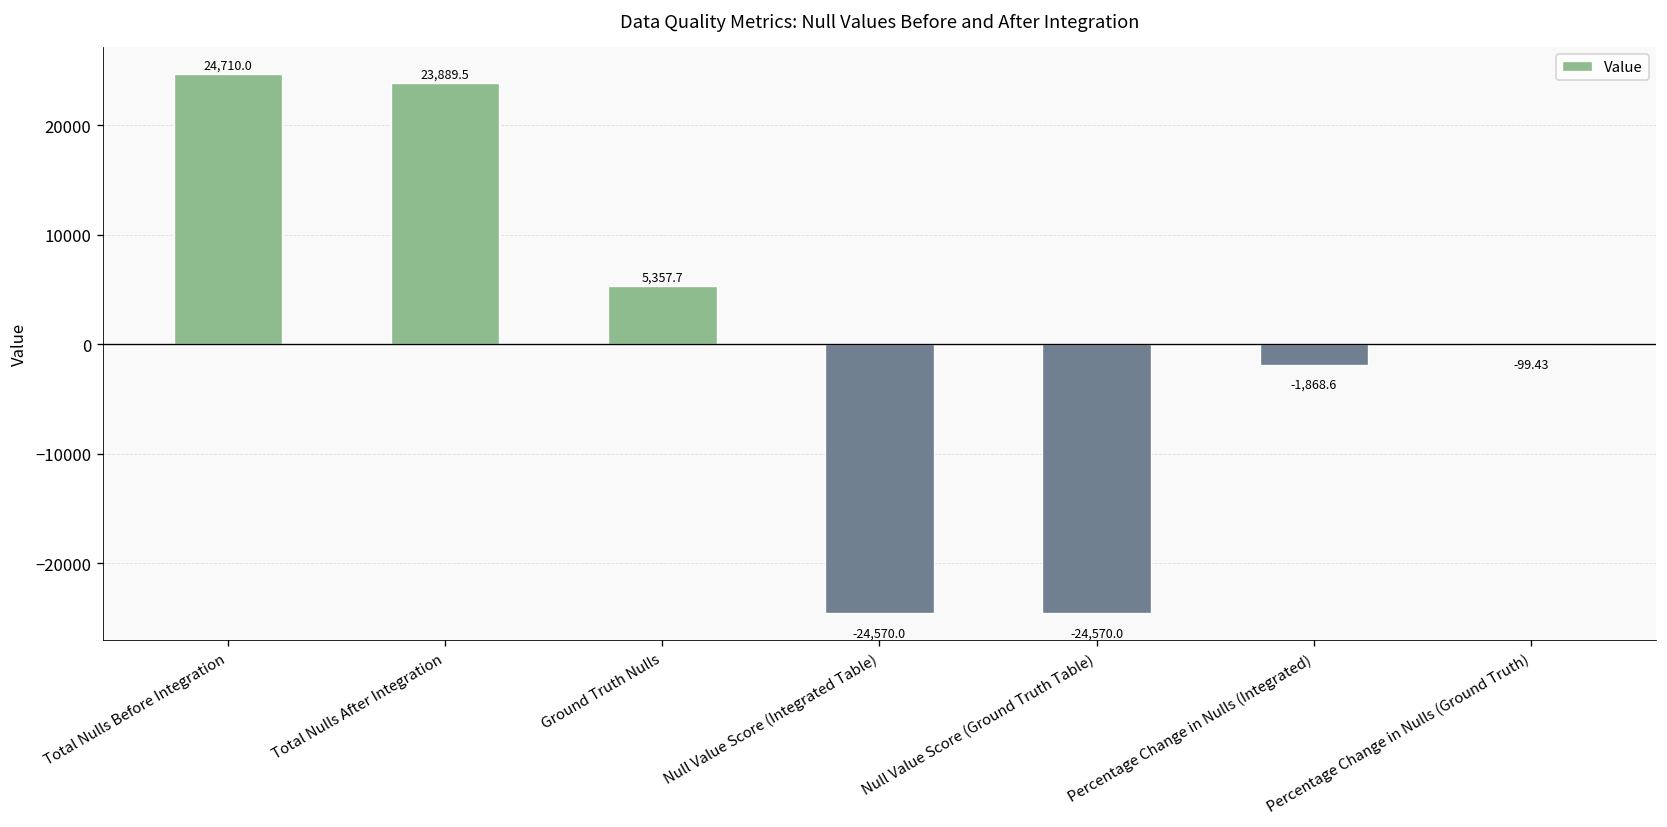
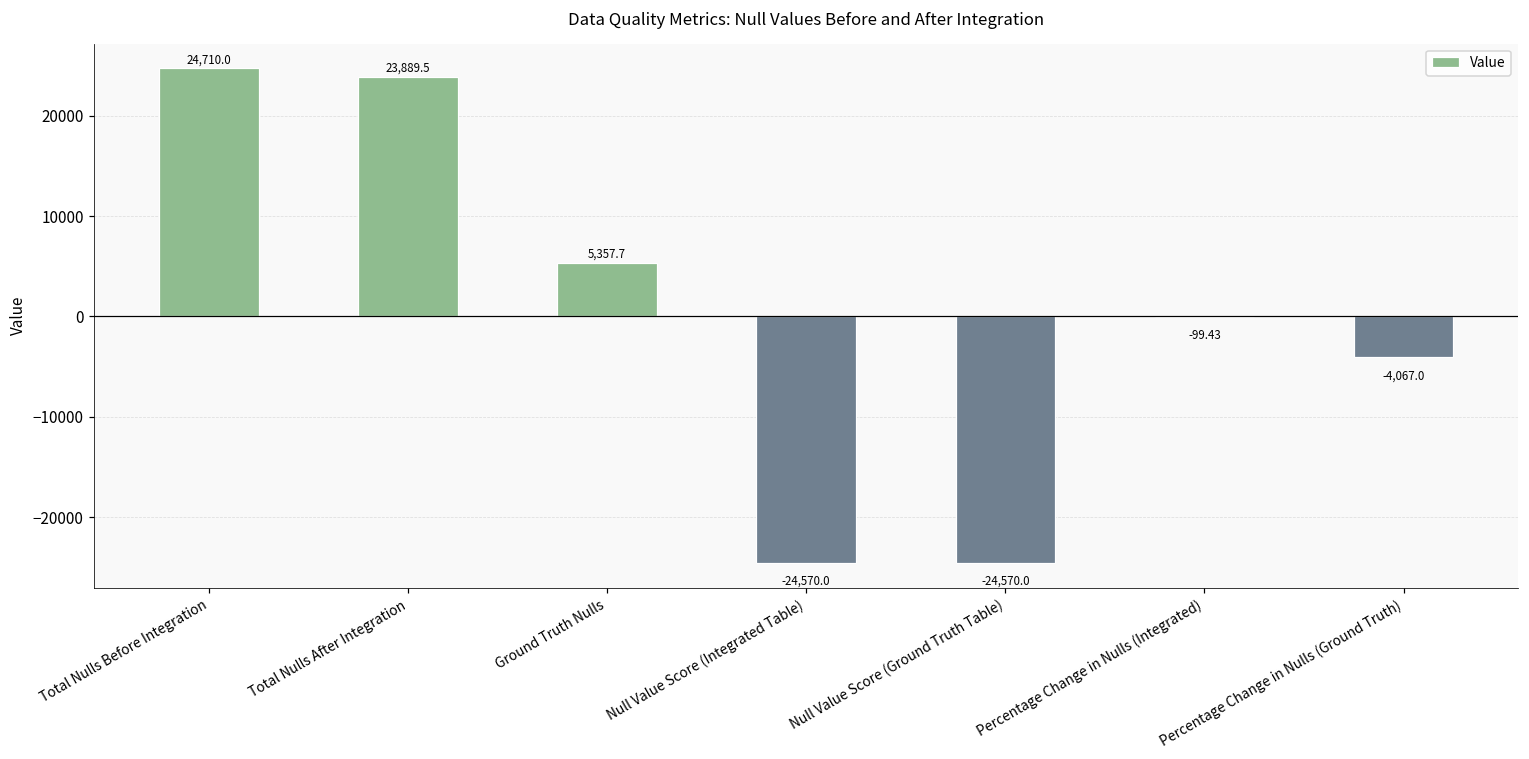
Percentage Change in Nulls (Integrated): -1,868.6 -> -99.43
Percentage Change in Nulls (Ground Truth): -99.43 -> -4,067.0
